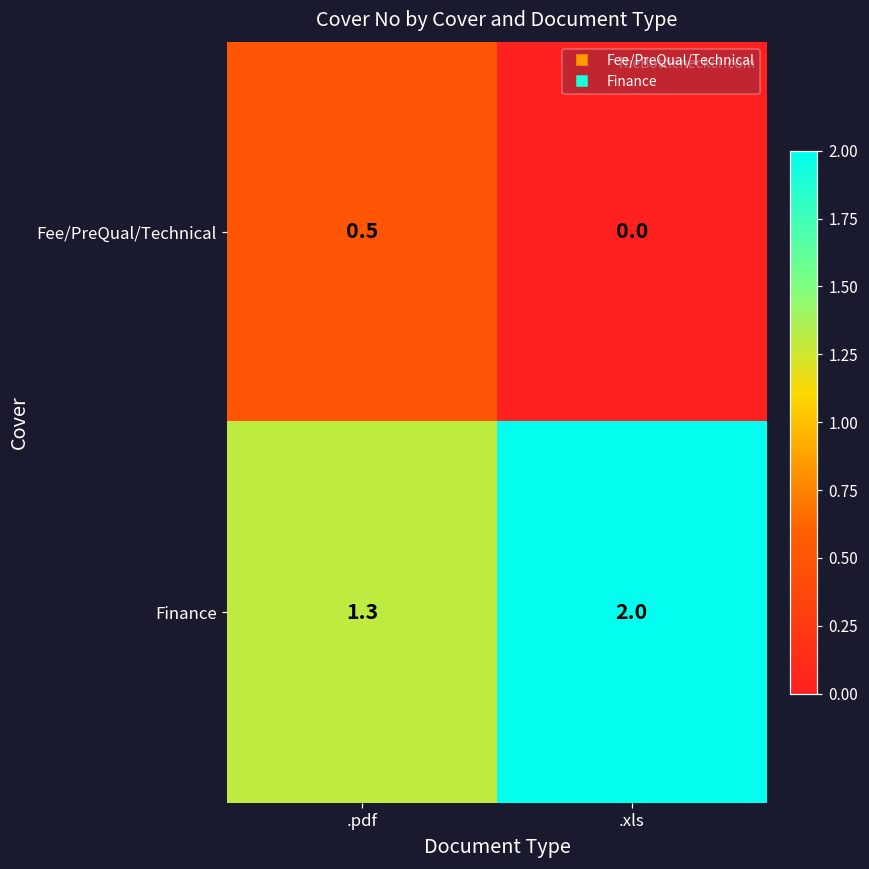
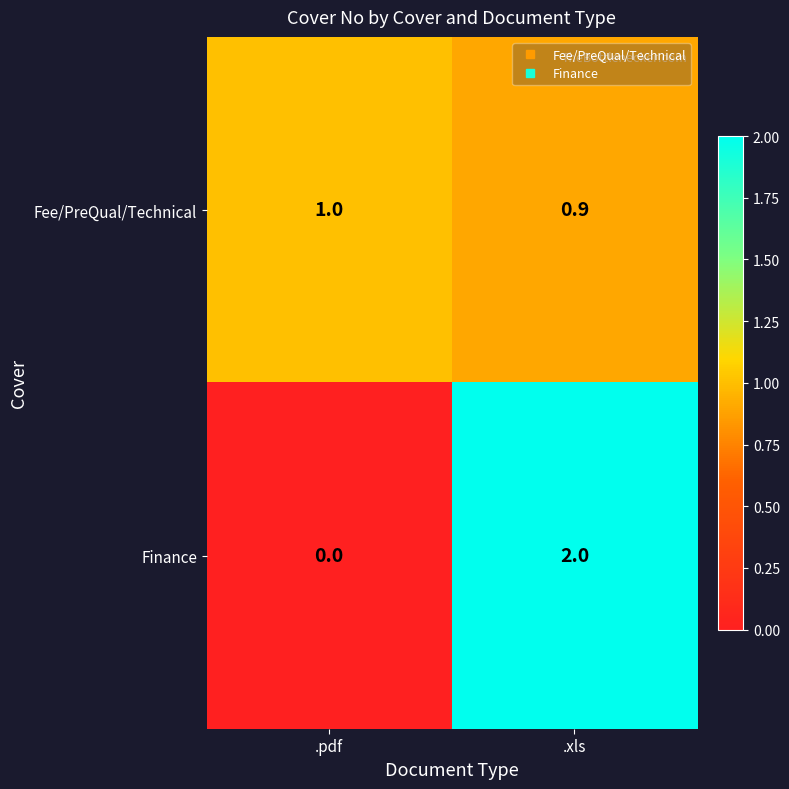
Fee/PreQual/Technical, .pdf: 0.5 -> 1.0
Fee/PreQual/Technical, .xls: 0.0 -> 0.9
Finance, .pdf: 1.3 -> 0.0
